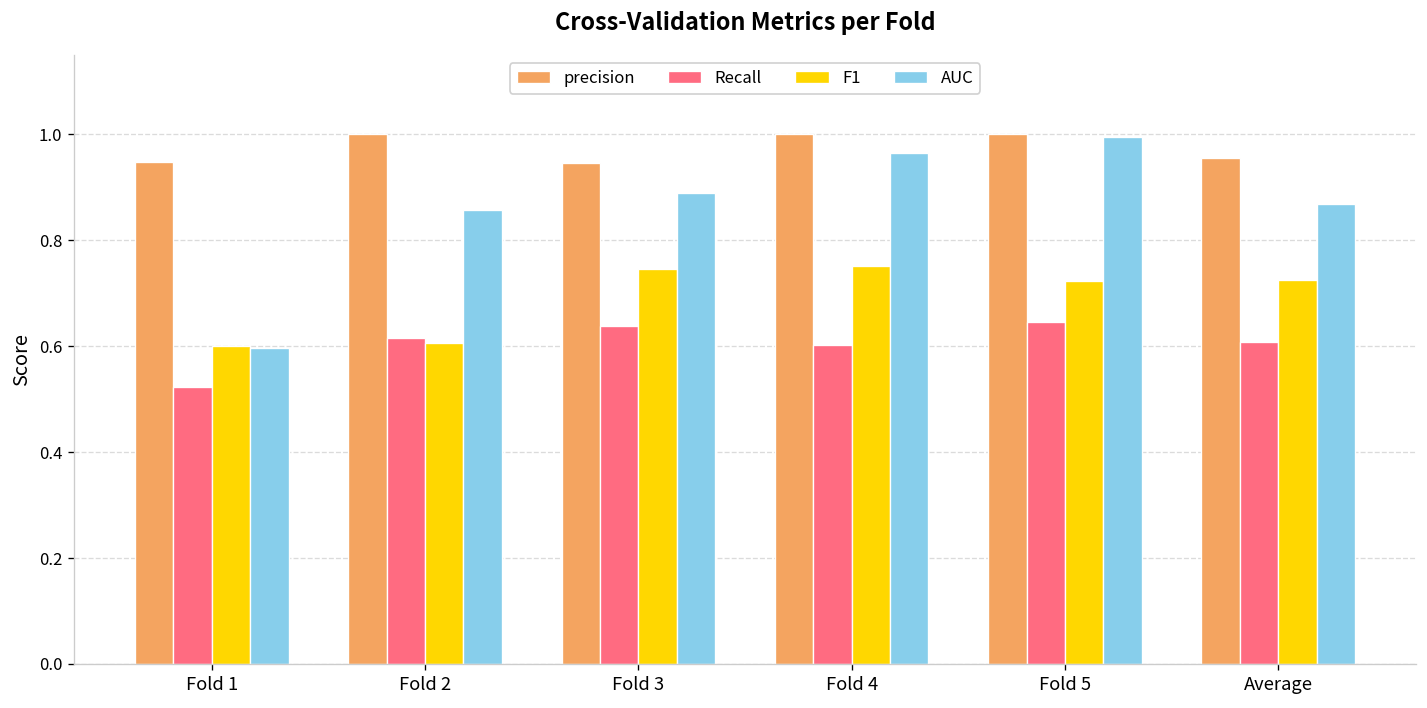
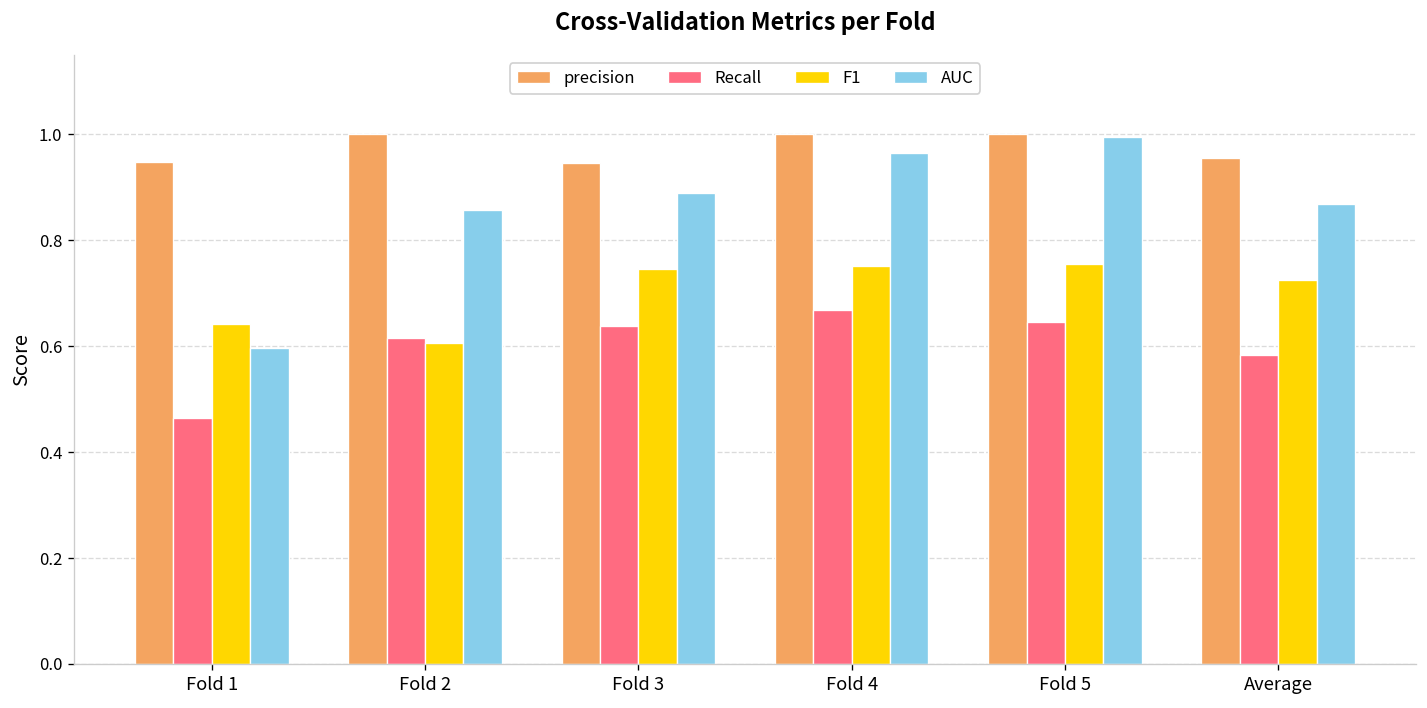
Recall, Fold 1: 0.52 -> 0.47
F1, Fold 1: 0.60 -> 0.64
Recall, Fold 4: 0.60 -> 0.67
F1, Fold 5: 0.72 -> 0.75
Recall, Average: 0.61 -> 0.58
